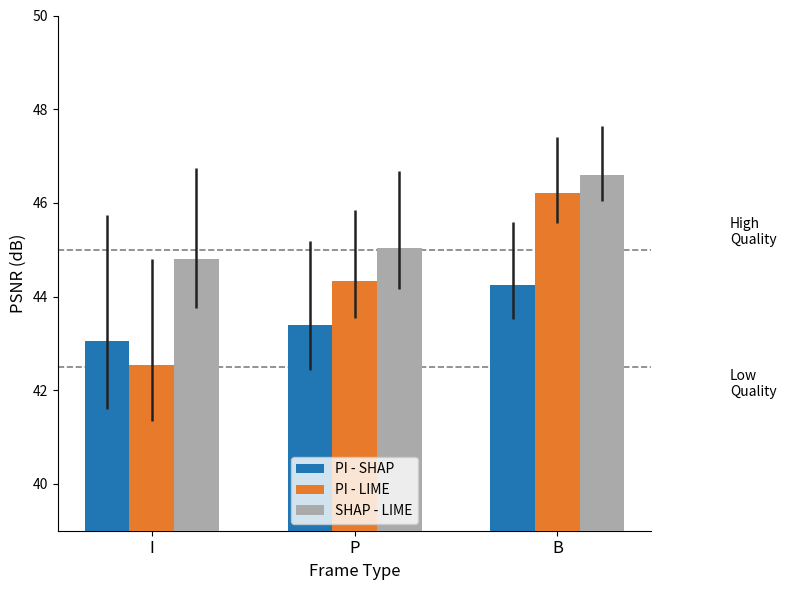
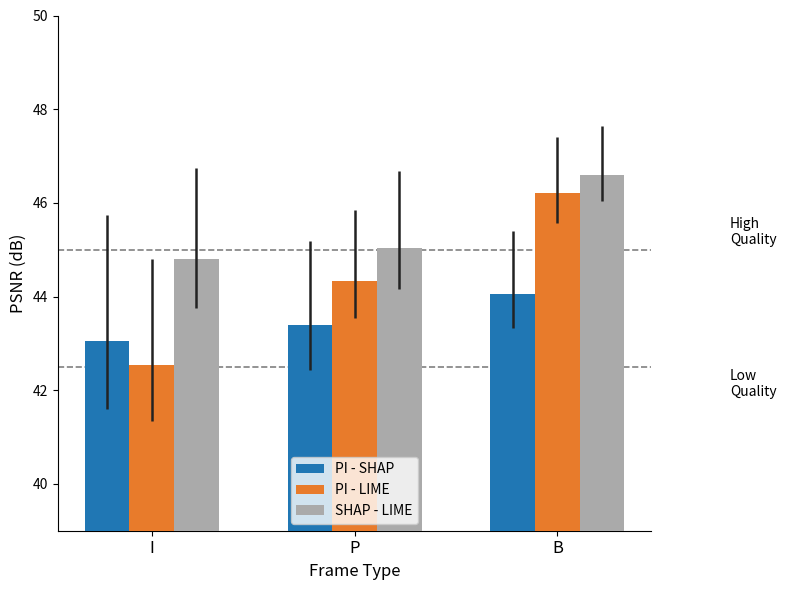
PI - SHAP, B: 44.2 -> 44.0
